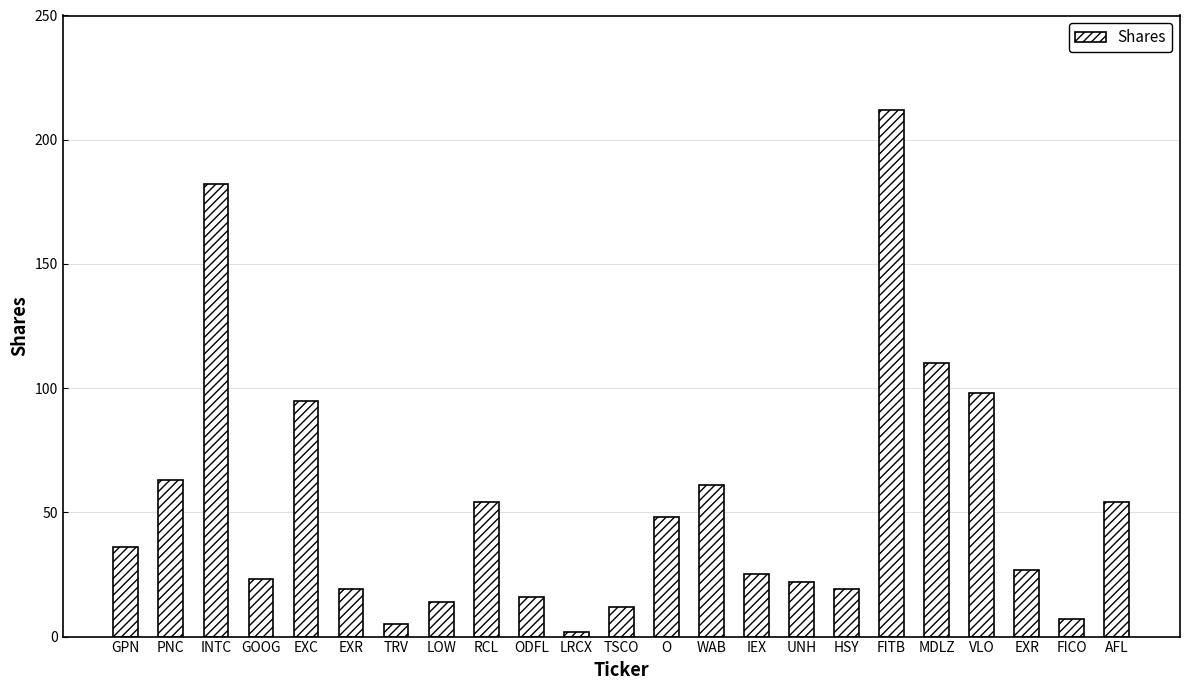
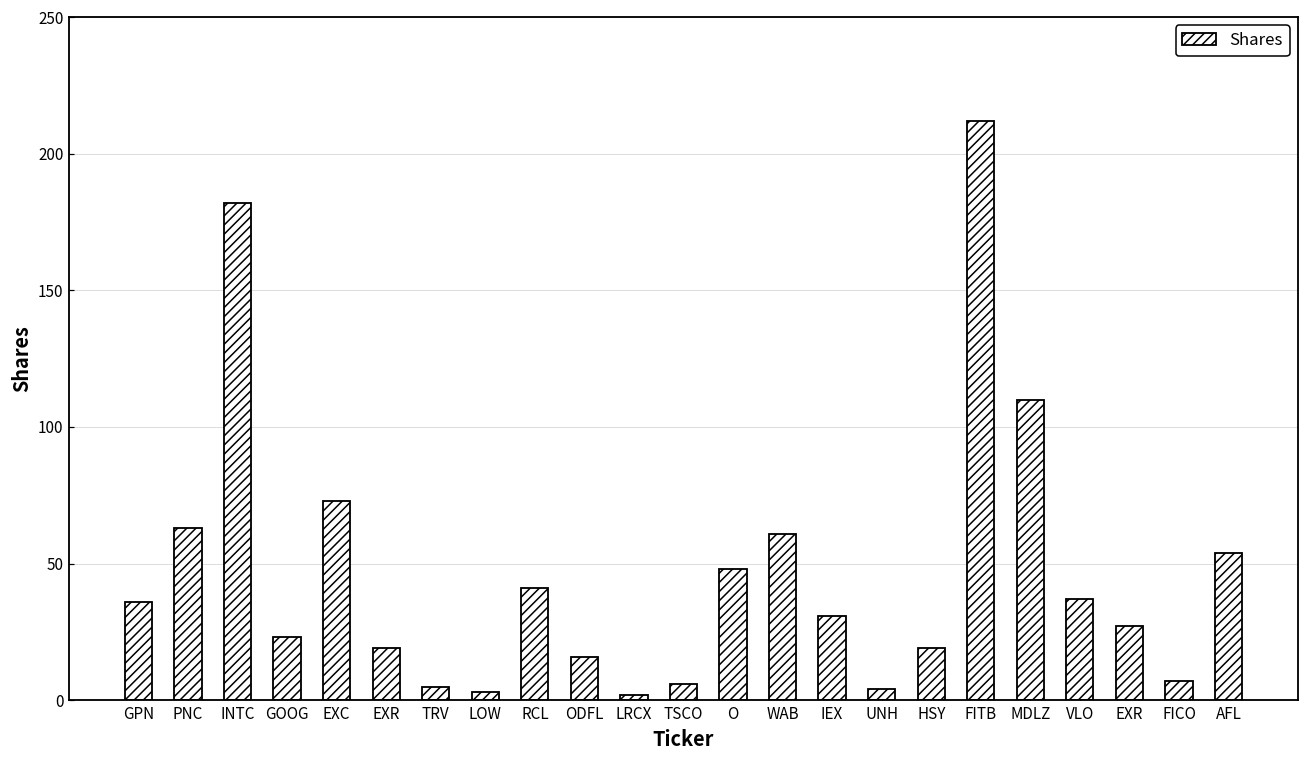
EXC: 95 -> 73
LOW: 14 -> 3
RCL: 54 -> 41
TSCO: 12 -> 6
IEX: 25 -> 31
UNH: 22 -> 4
VLO: 98 -> 37
